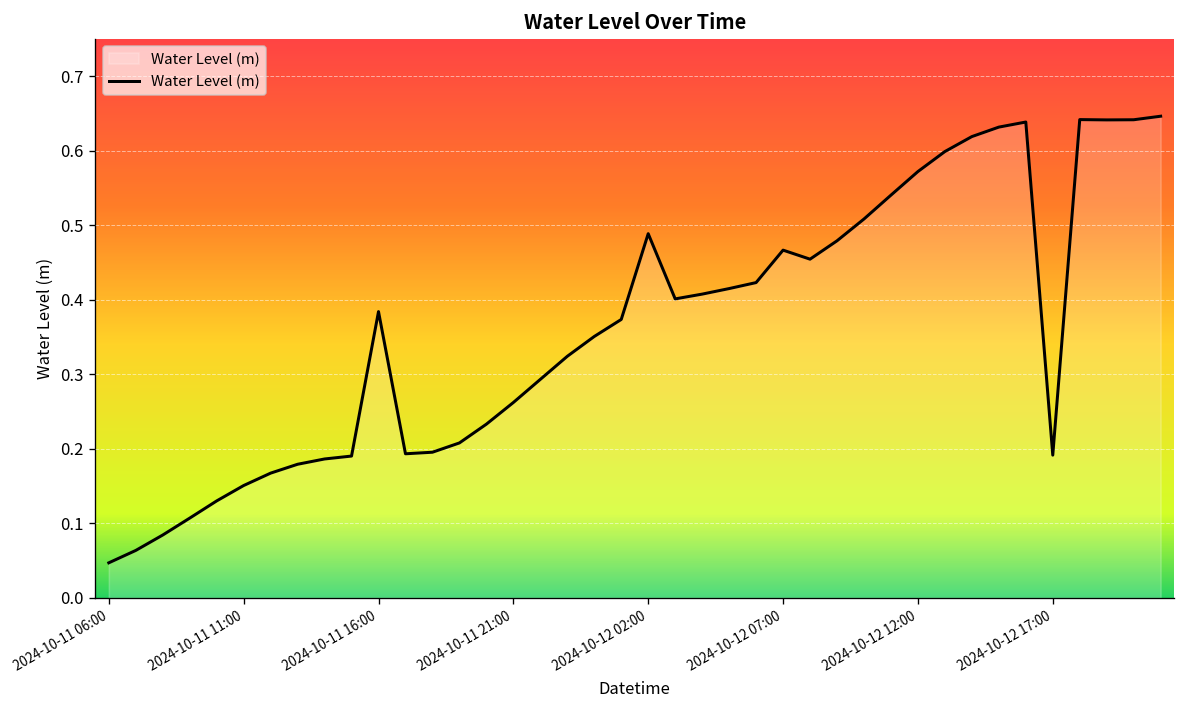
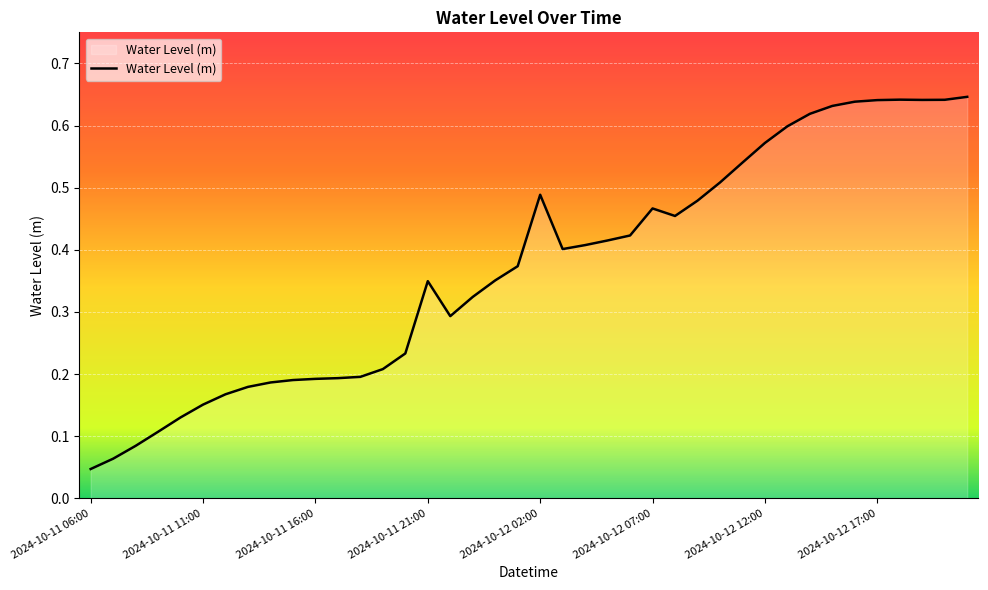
2024-10-11 16:00: 0.38 -> 0.19
2024-10-11 21:00: 0.26 -> 0.35
2024-10-12 17:00: 0.19 -> 0.64
